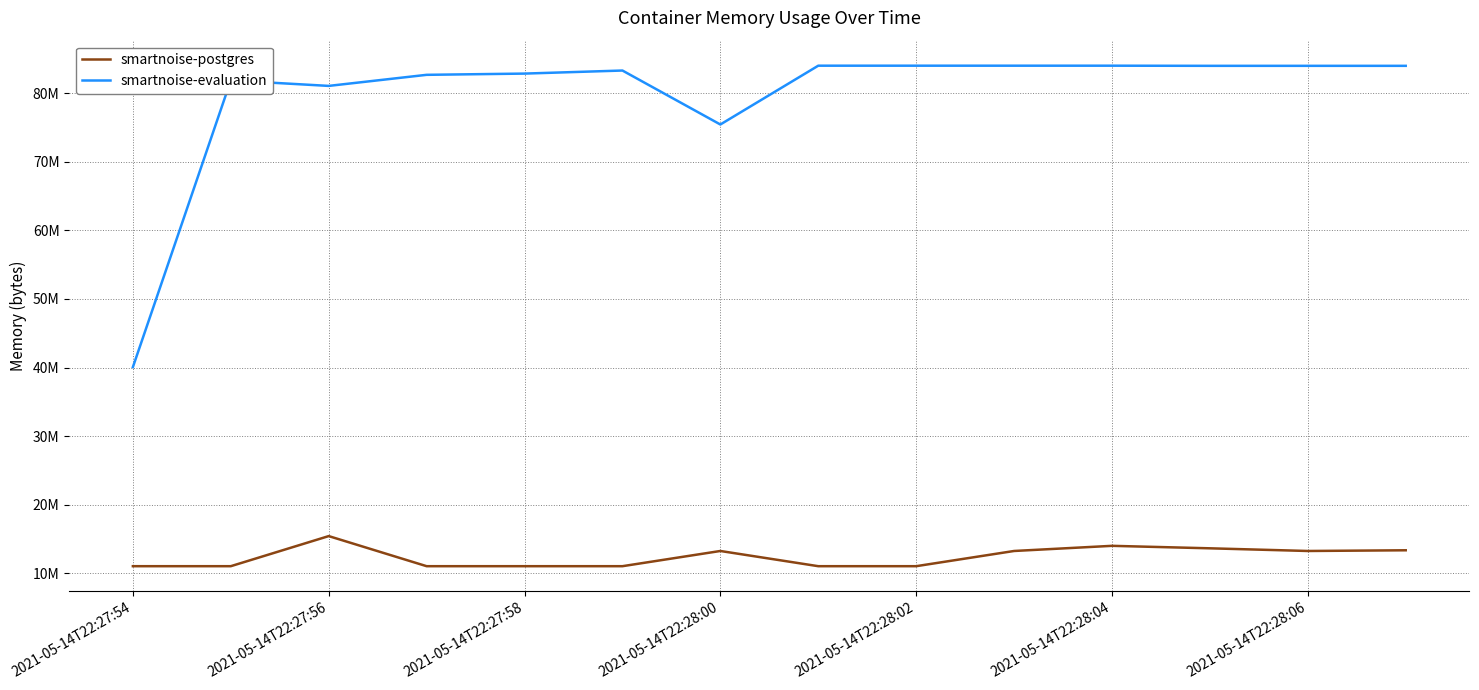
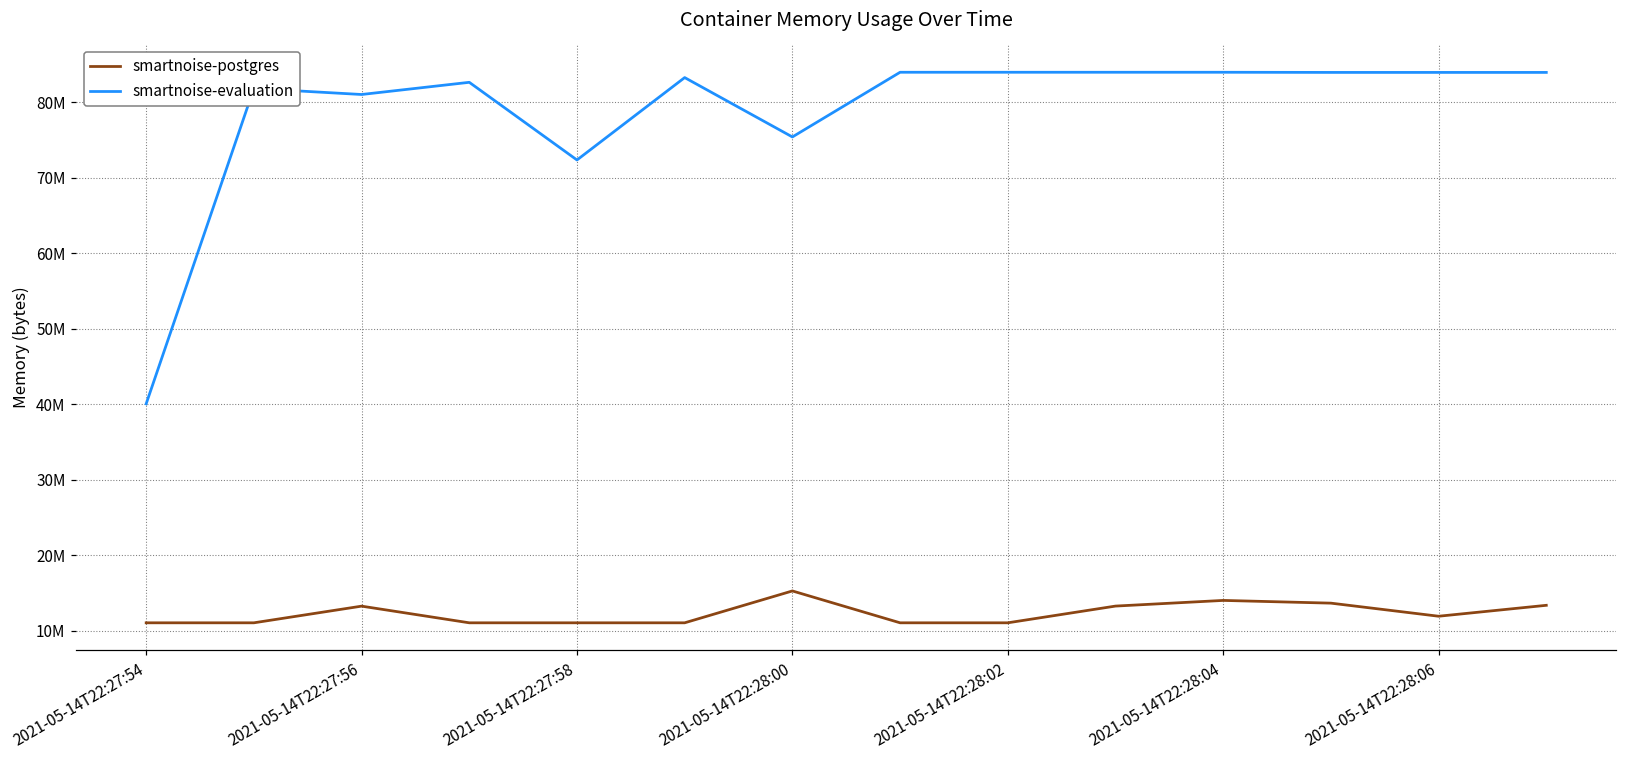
smartnoise-postgres, 2021-05-14T22:27:56: 15000000 -> 13000000
smartnoise-evaluation, 2021-05-14T22:27:58: 83000000 -> 72000000
smartnoise-postgres, 2021-05-14T22:28:00: 13000000 -> 15000000
smartnoise-postgres, 2021-05-14T22:28:06: 13000000 -> 12000000
